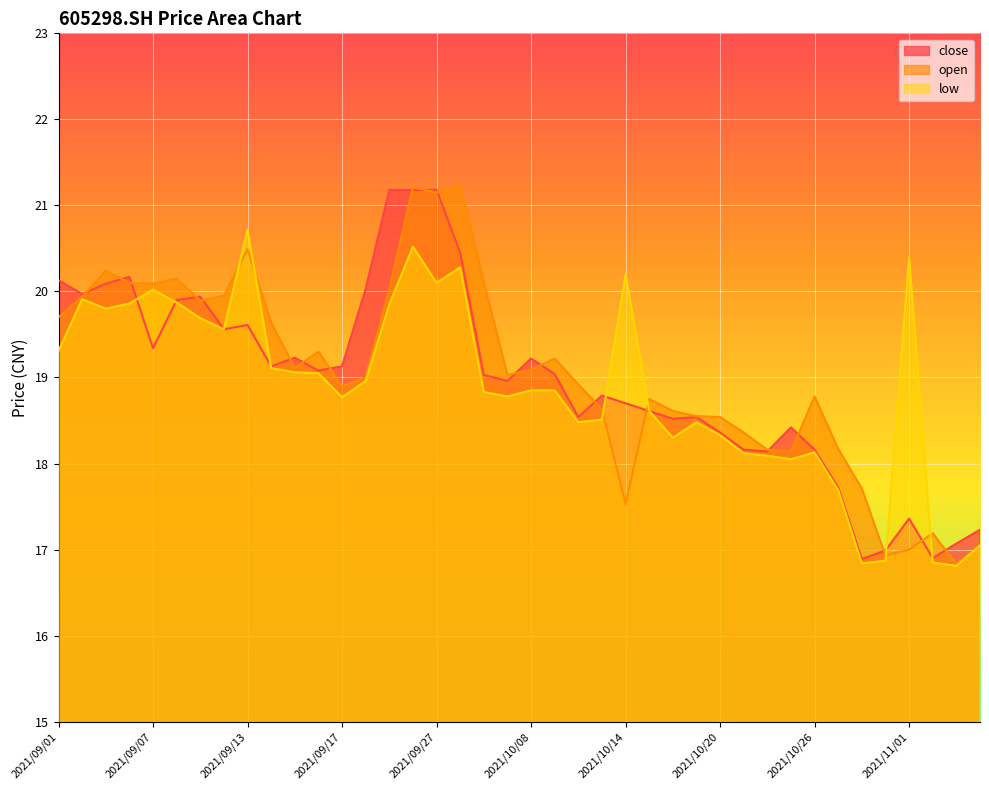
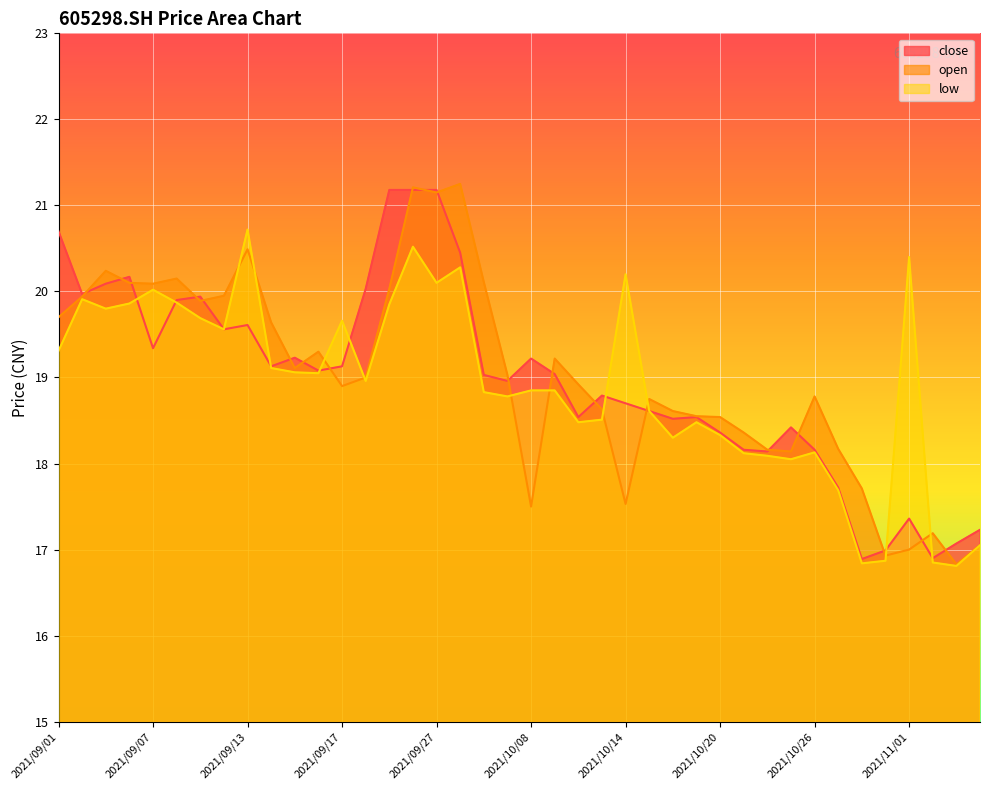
close, 2021/09/01: 20.1 -> 20.7
low, 2021/09/17: 18.8 -> 19.7
open, 2021/10/08: 19.1 -> 17.5
